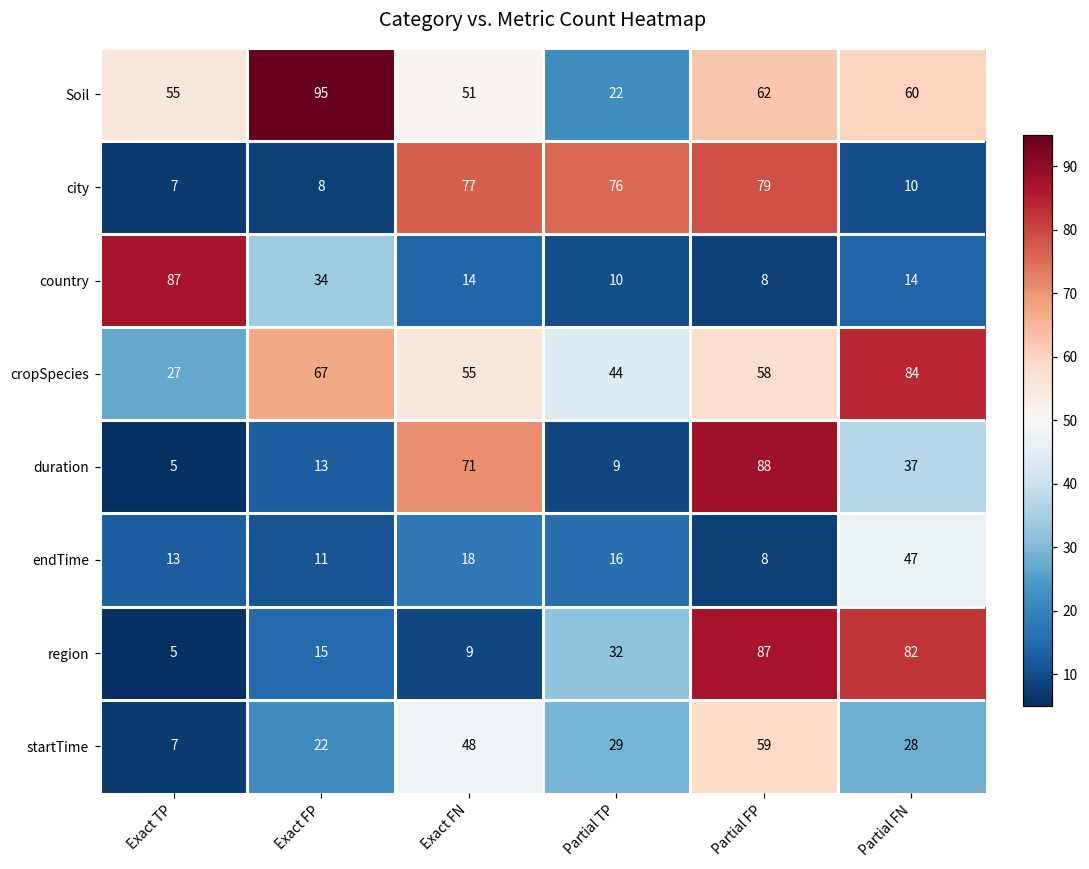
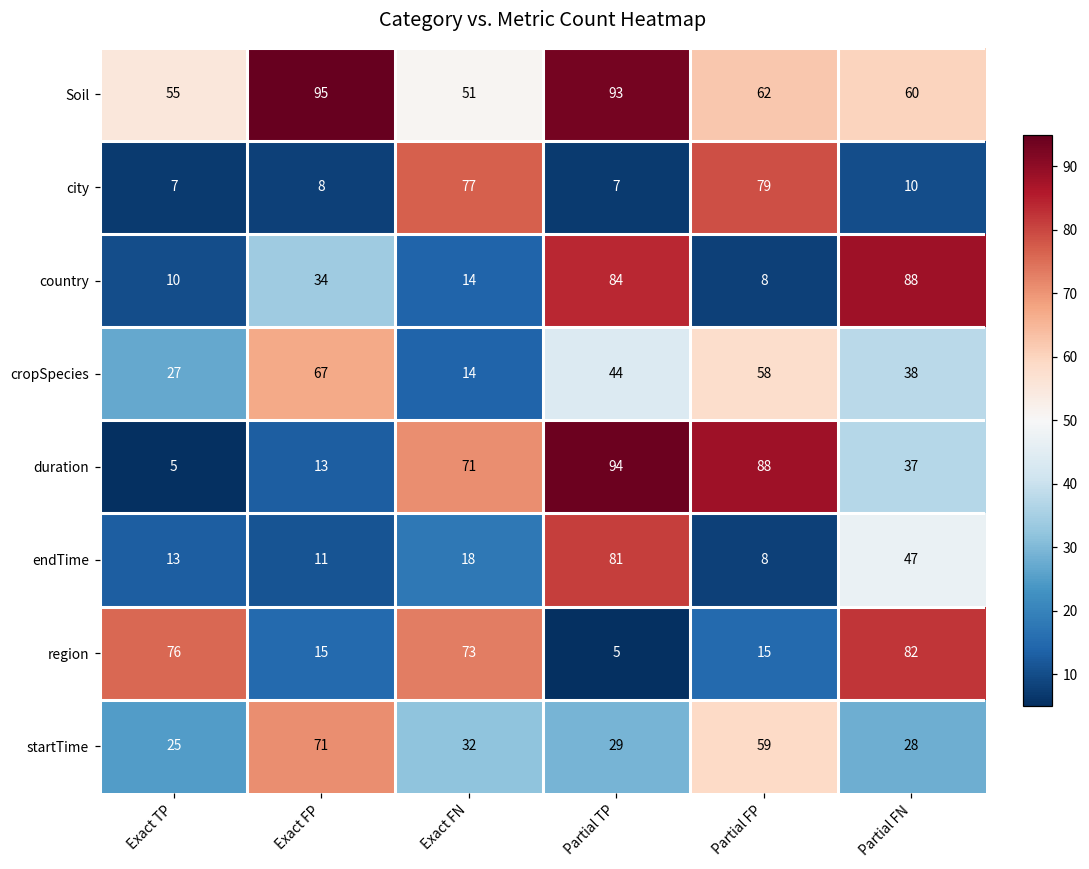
Soil, Partial TP: 22 -> 93
city, Partial TP: 76 -> 7
country, Exact TP: 87 -> 10
country, Partial TP: 10 -> 84
country, Partial FN: 14 -> 88
cropSpecies, Exact FN: 55 -> 14
cropSpecies, Partial FN: 84 -> 38
duration, Partial TP: 9 -> 94
endTime, Partial TP: 16 -> 81
region, Exact TP: 5 -> 76
region, Exact FN: 9 -> 73
region, Partial TP: 32 -> 5
region, Partial FP: 87 -> 15
startTime, Exact TP: 7 -> 25
startTime, Exact FP: 22 -> 71
startTime, Exact FN: 48 -> 32
